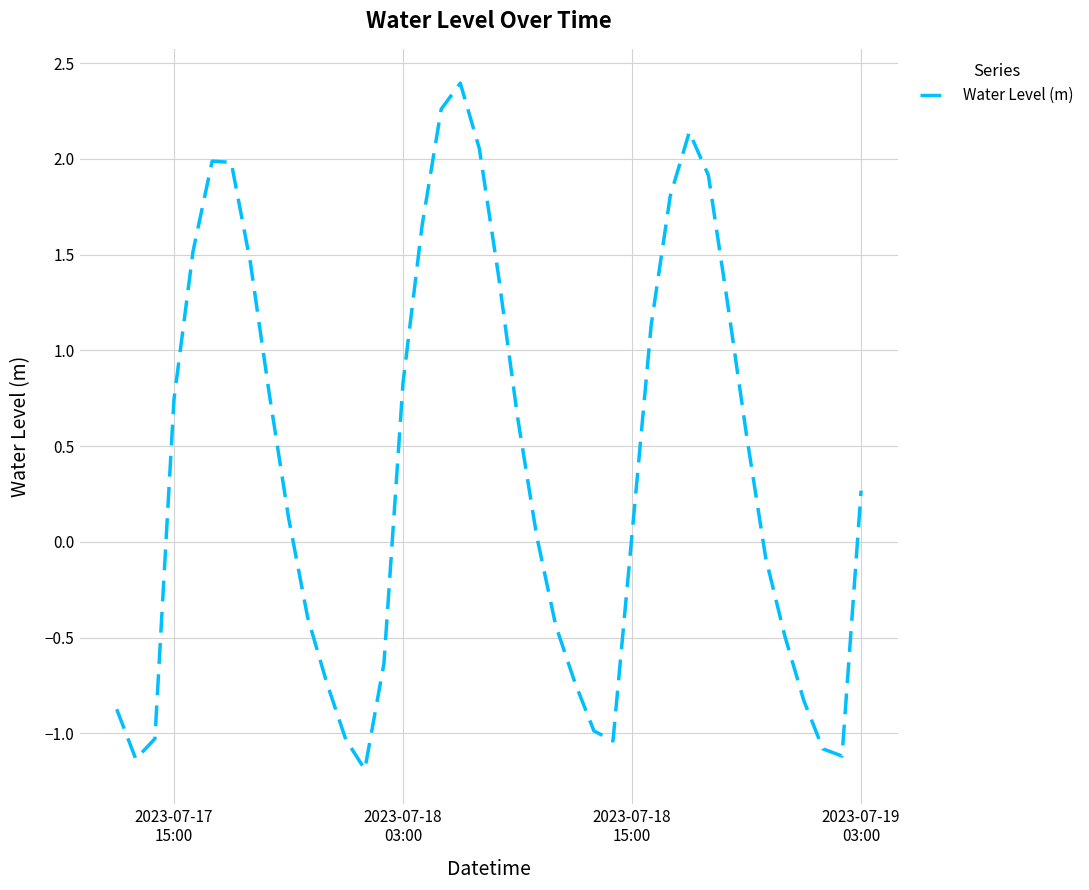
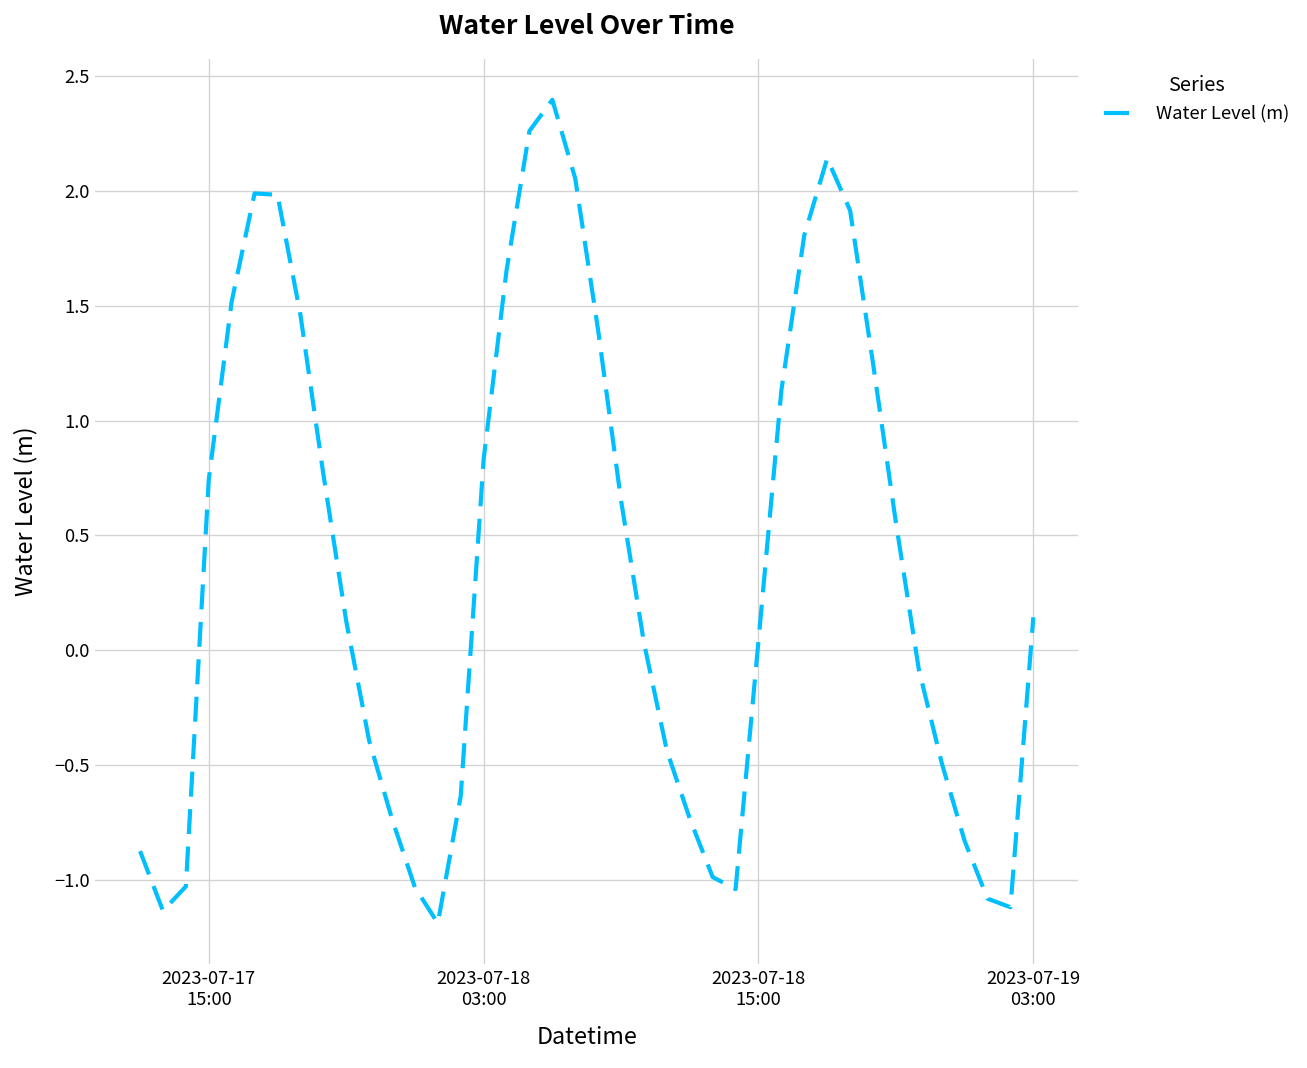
2023-07-19 03:00: 0.27 -> 0.14
